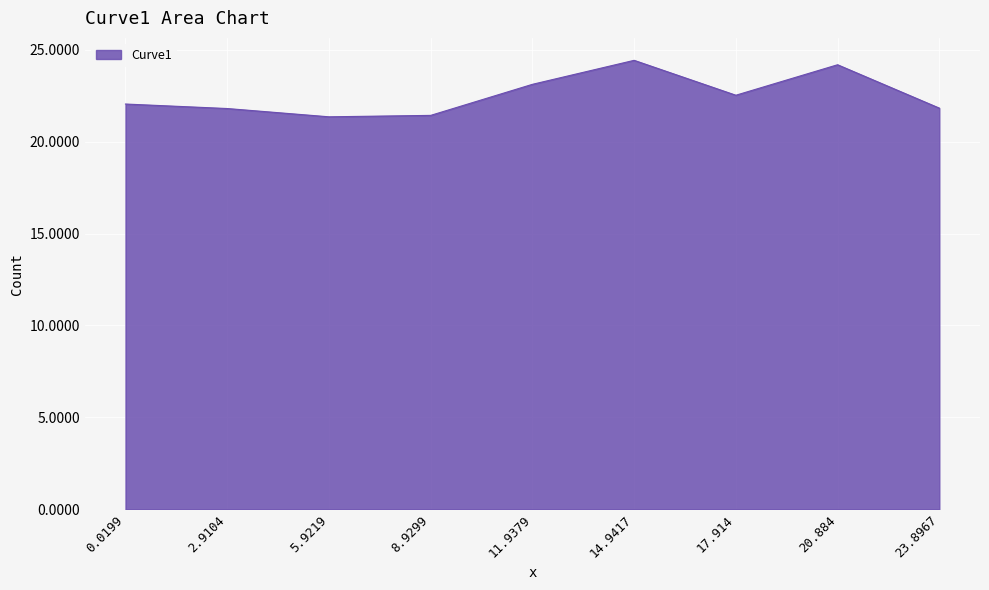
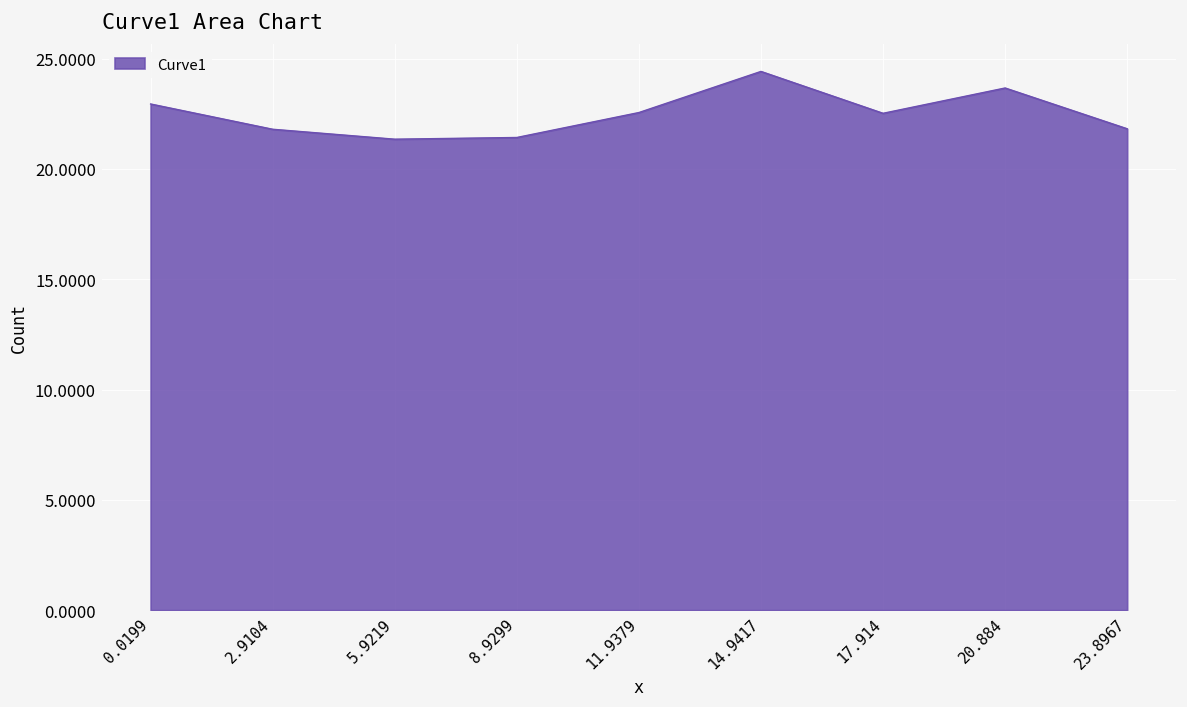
0.0199: 22.0 -> 22.9
11.9379: 23.1 -> 22.6
20.884: 24.2 -> 23.7
